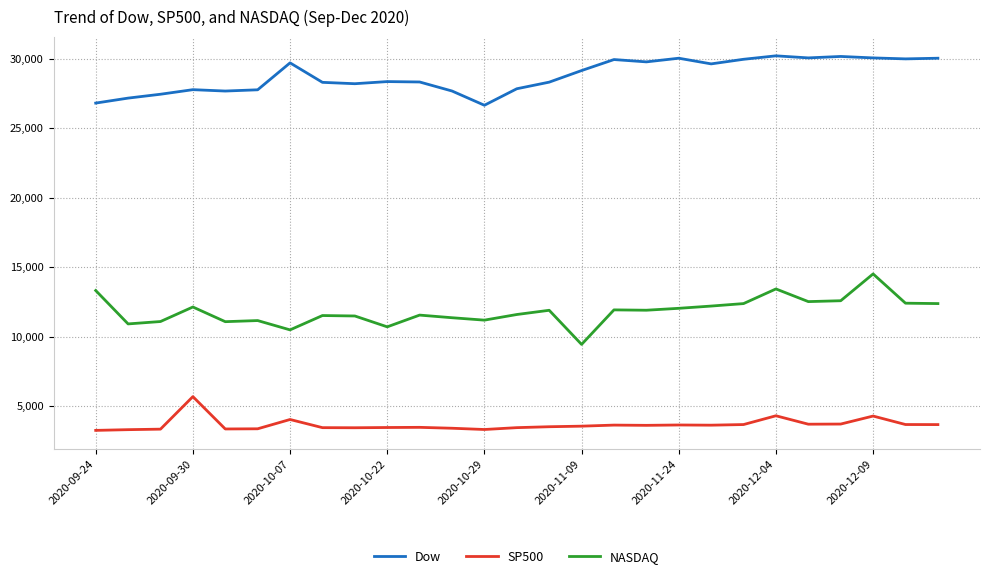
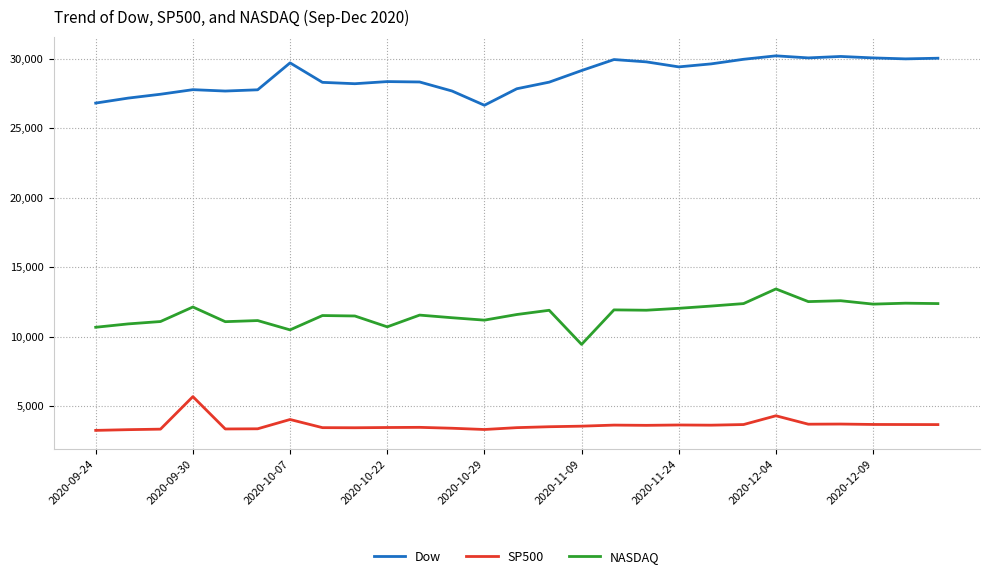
NASDAQ, 2020-09-24: 13,300 -> 10,700
Dow, 2020-11-24: 30,000 -> 29,400
SP500, 2020-12-09: 4,300 -> 3,700
NASDAQ, 2020-12-09: 14,500 -> 12,300
